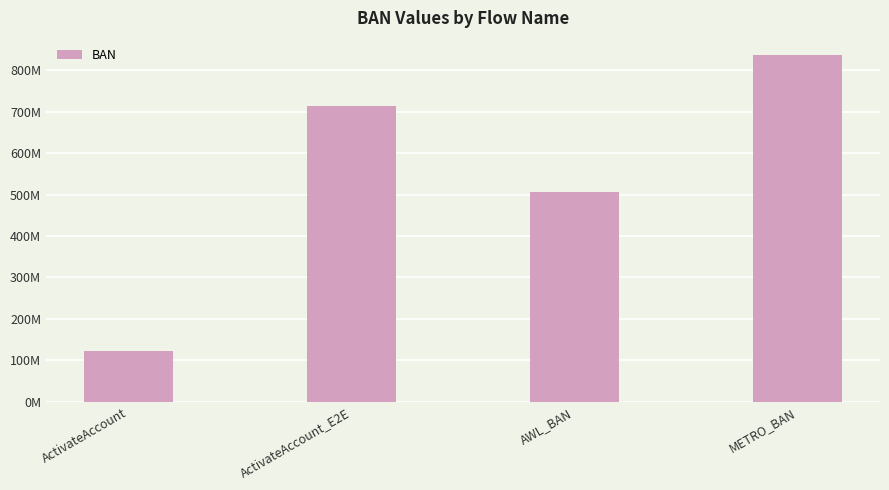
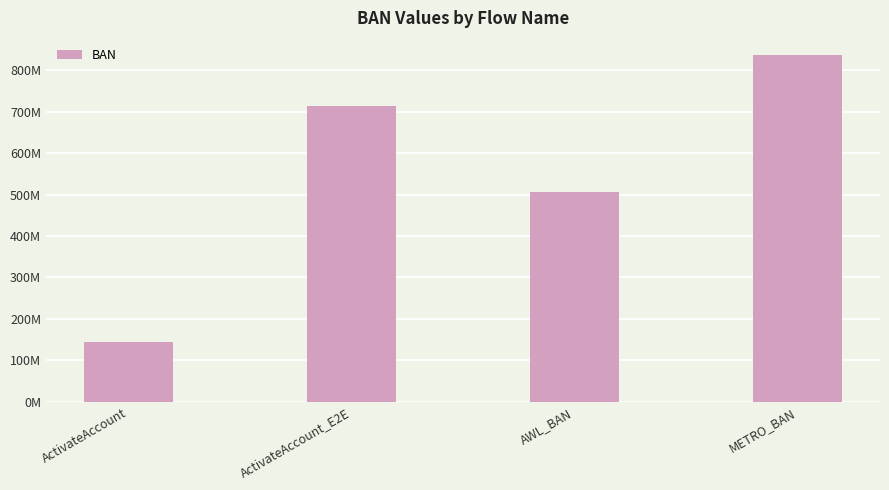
ActivateAccount: 120000000 -> 140000000
